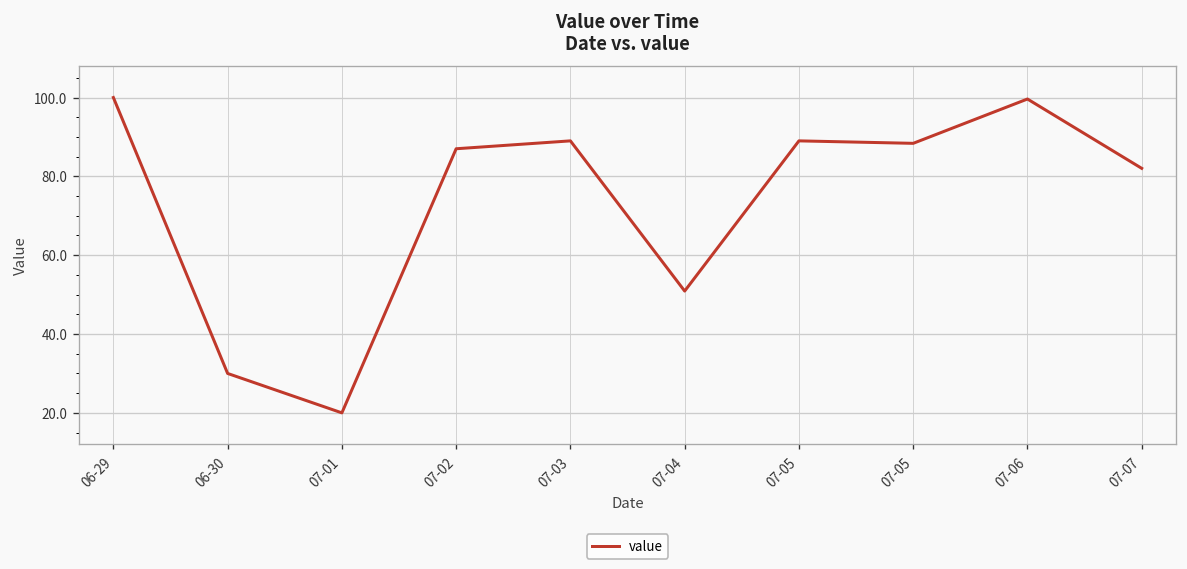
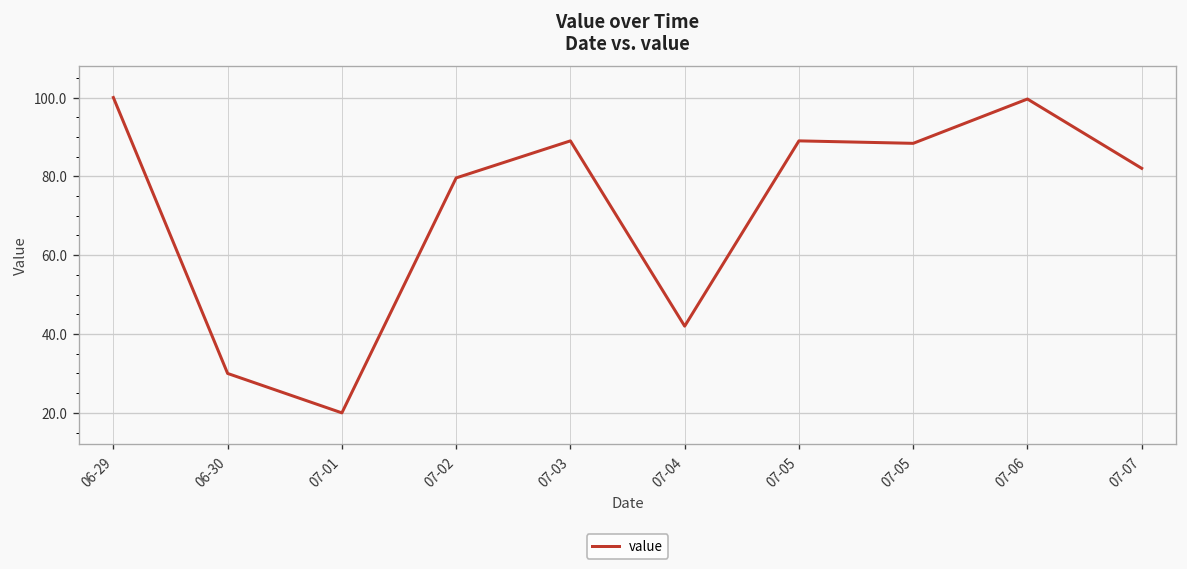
07-02: 87 -> 80
07-04: 51 -> 42
